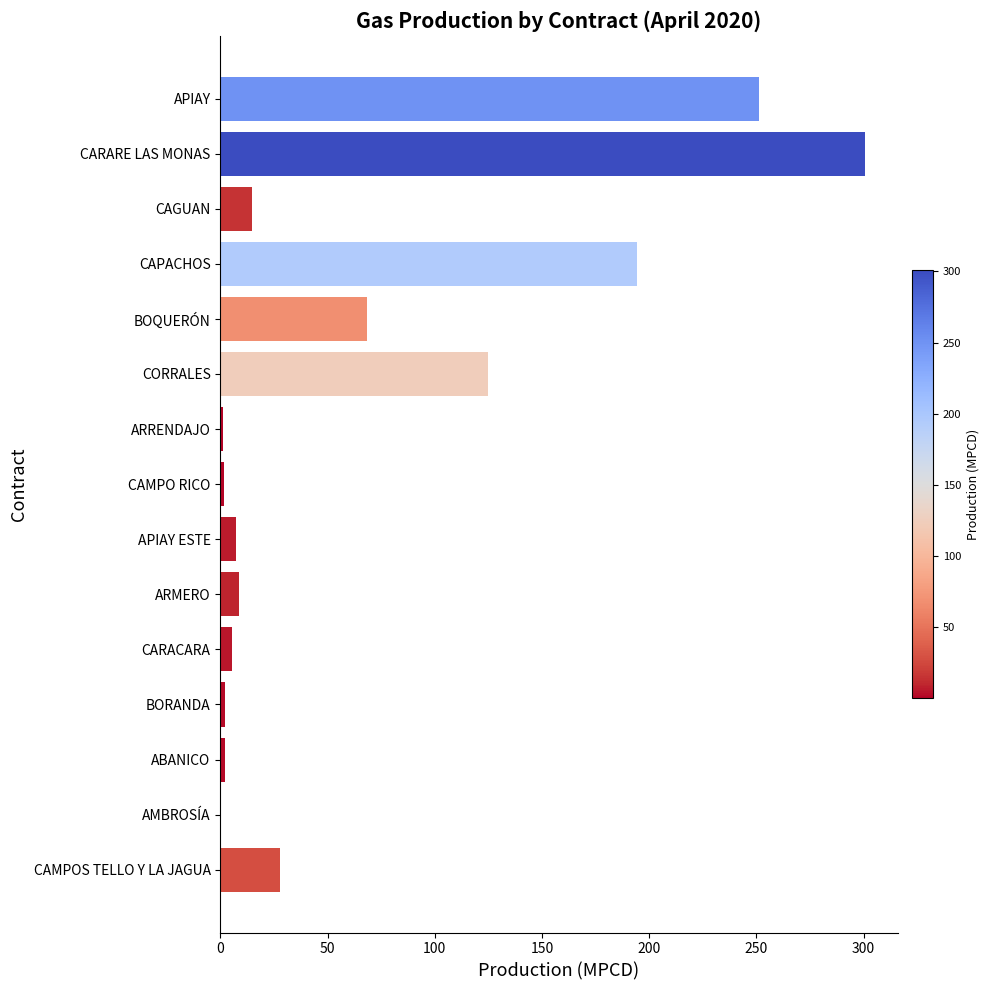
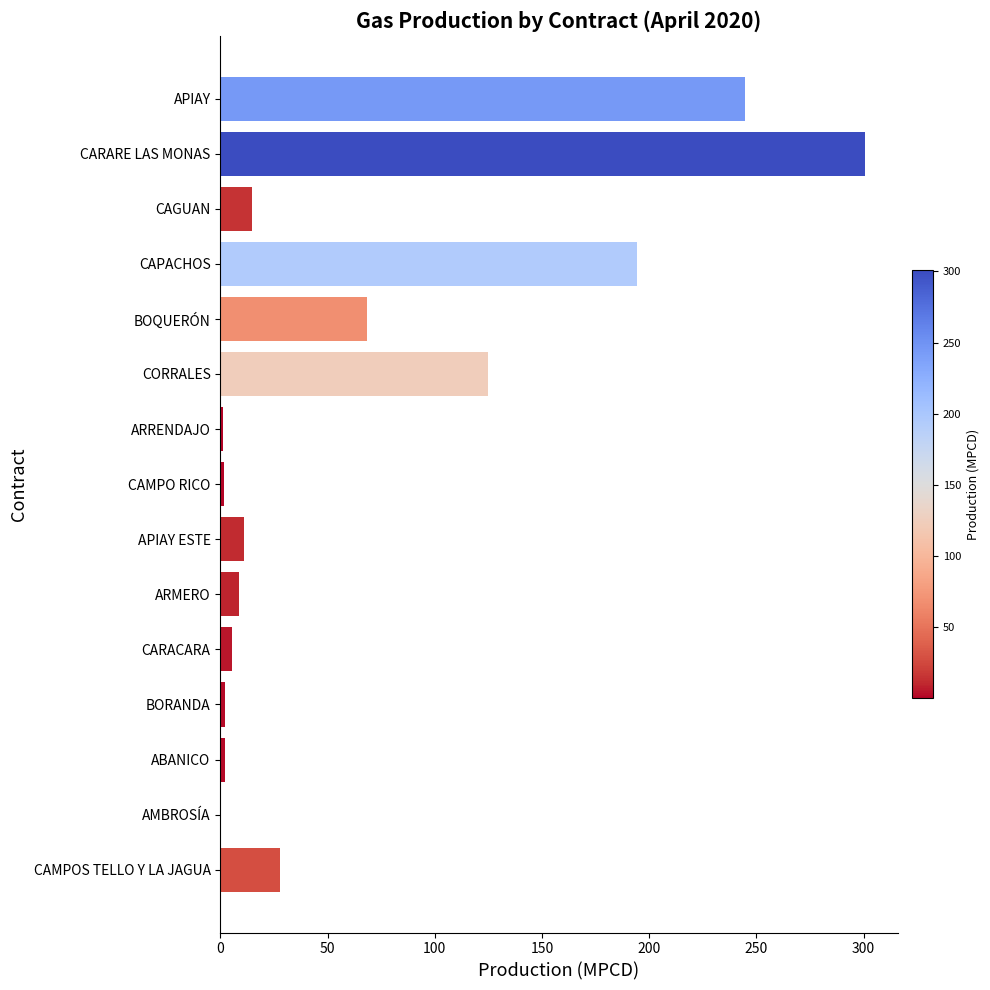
APIAY: 251 -> 245
APIAY ESTE: 7 -> 11
